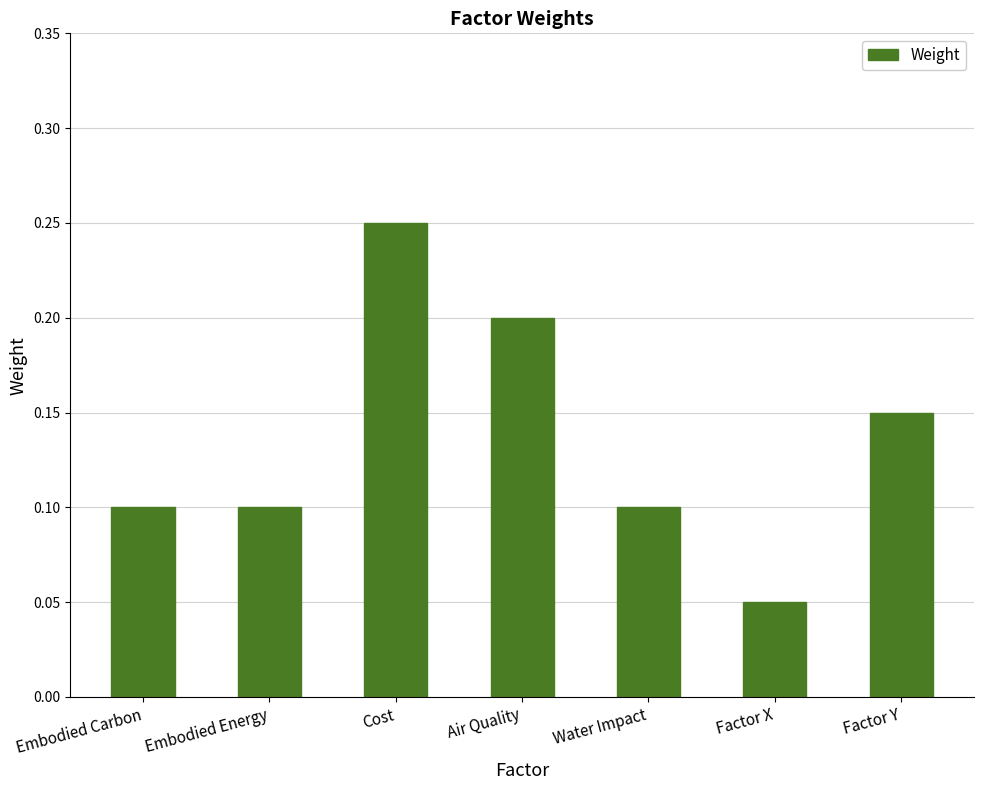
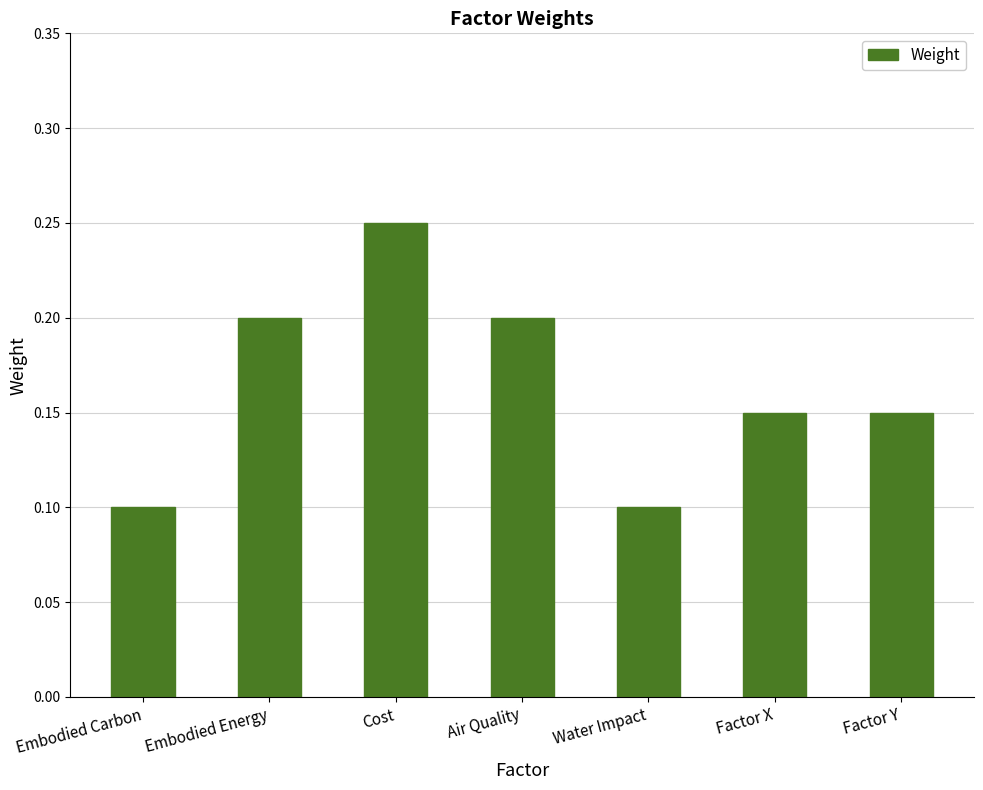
Embodied Energy: 0.1 -> 0.2
Factor X: 0.05 -> 0.15
